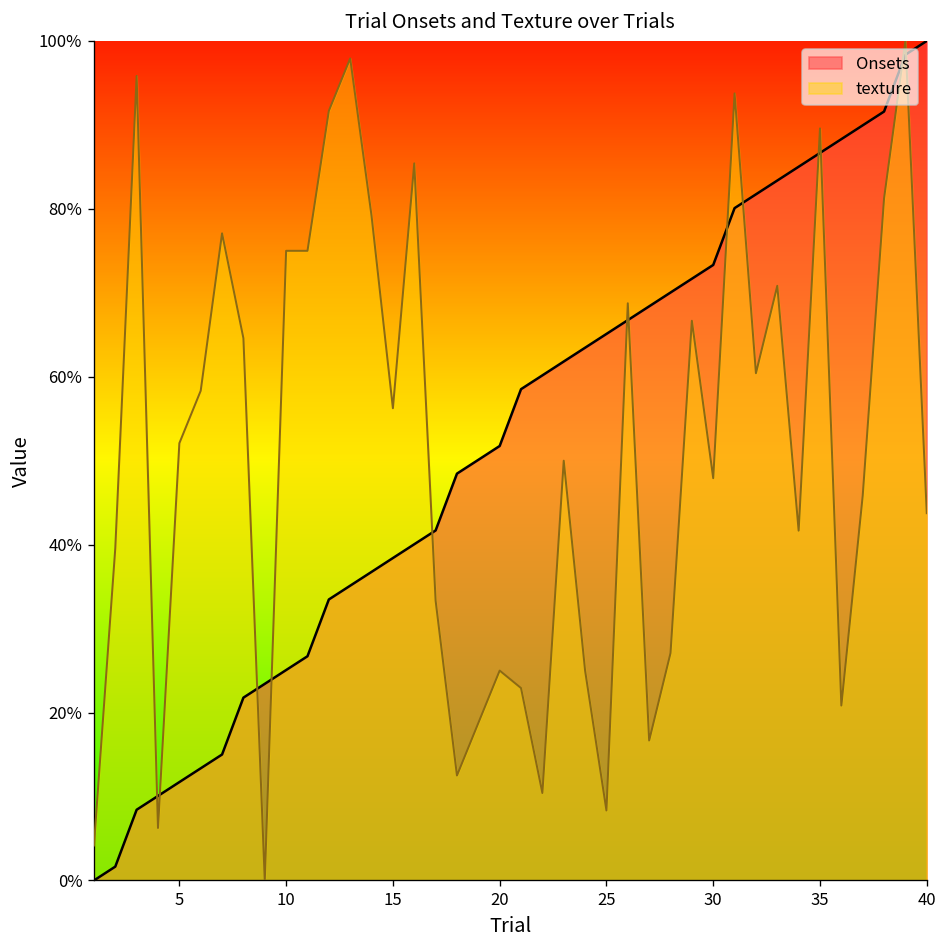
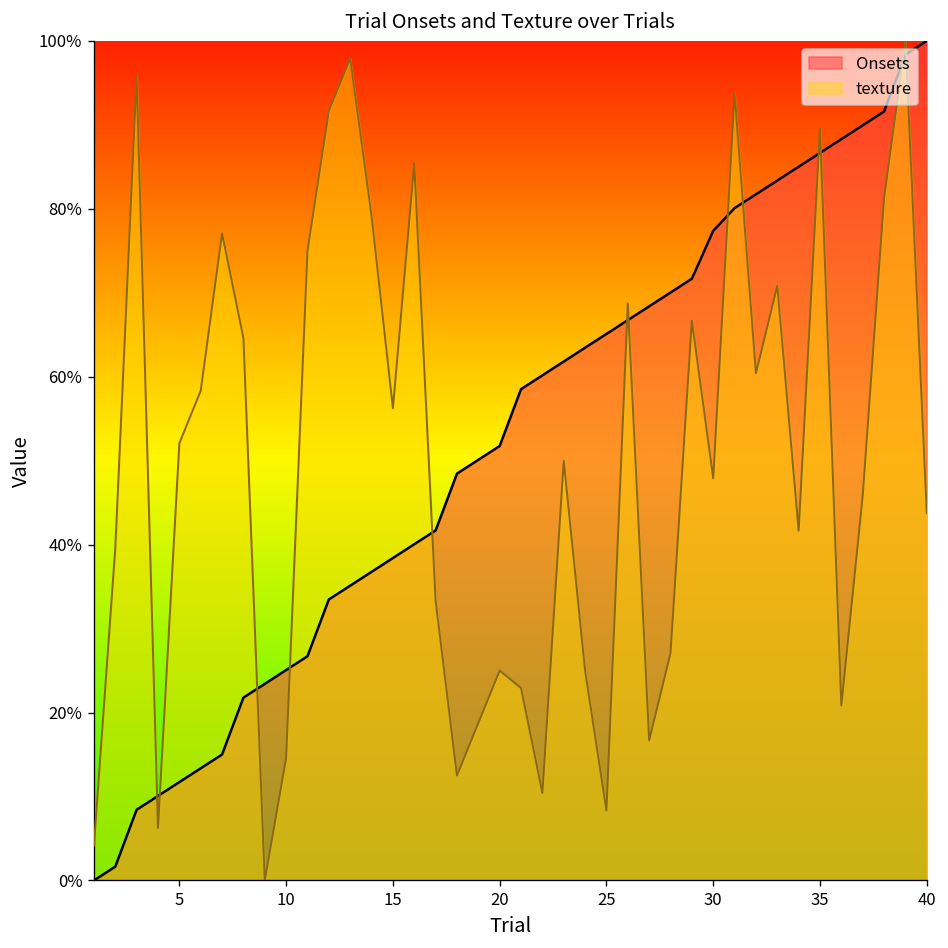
texture, 10: 75% -> 15%
Onsets, 30: 73% -> 77%
